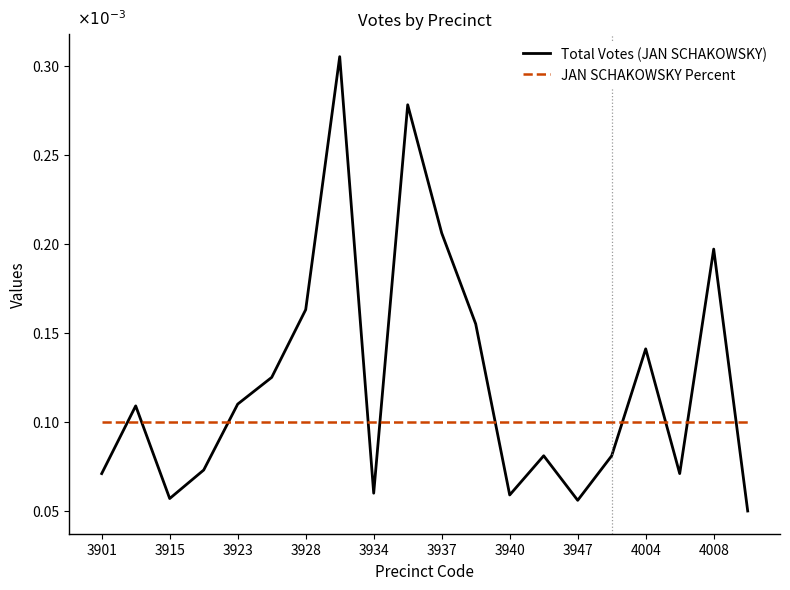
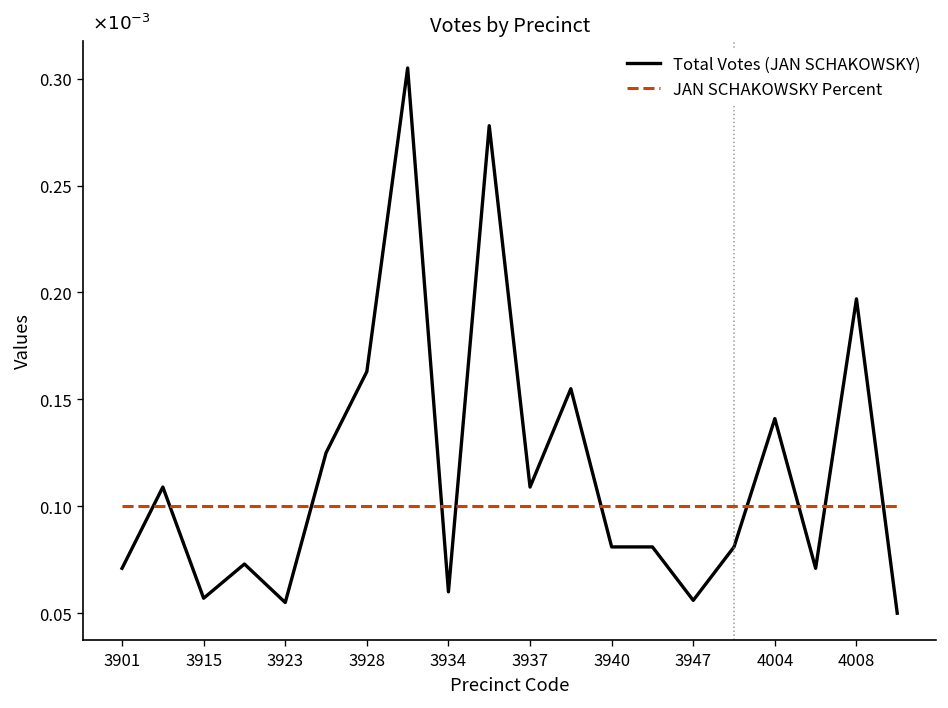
Total Votes (JAN SCHAKOWSKY), 3923: 0.110 -> 0.055
Total Votes (JAN SCHAKOWSKY), 3937: 0.206 -> 0.109
Total Votes (JAN SCHAKOWSKY), 3940: 0.059 -> 0.081
